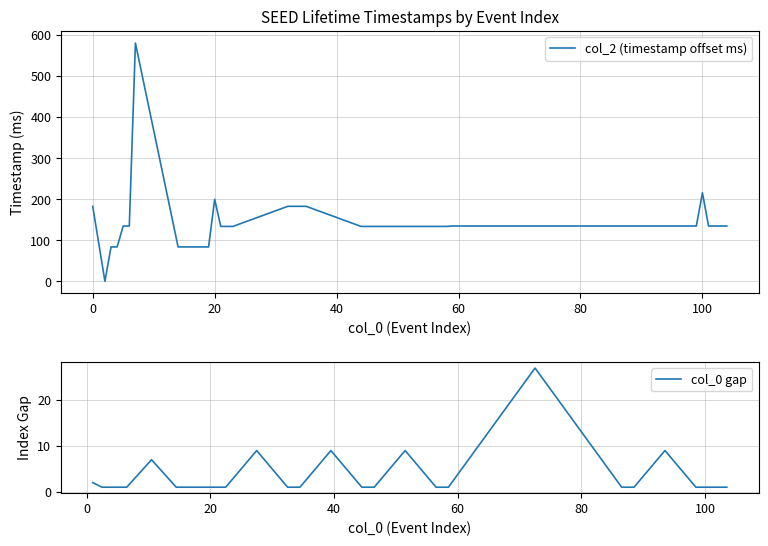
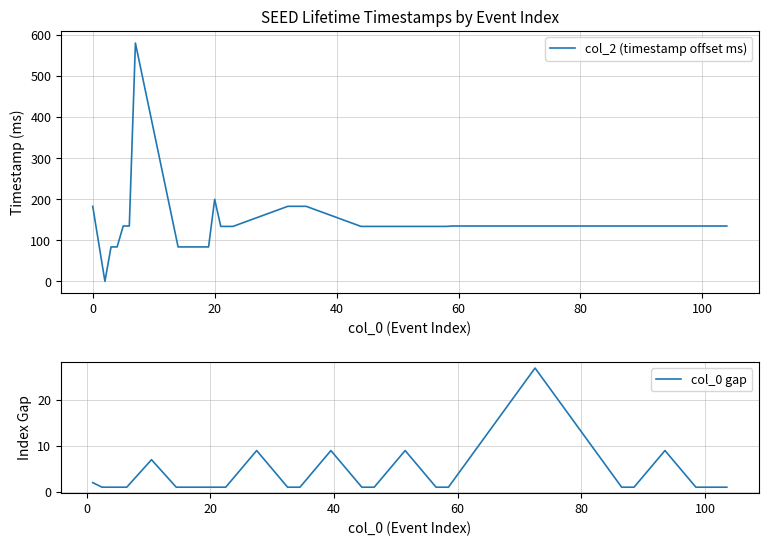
SEED Lifetime Timestamps by Event Index, 100: 220 -> 140
